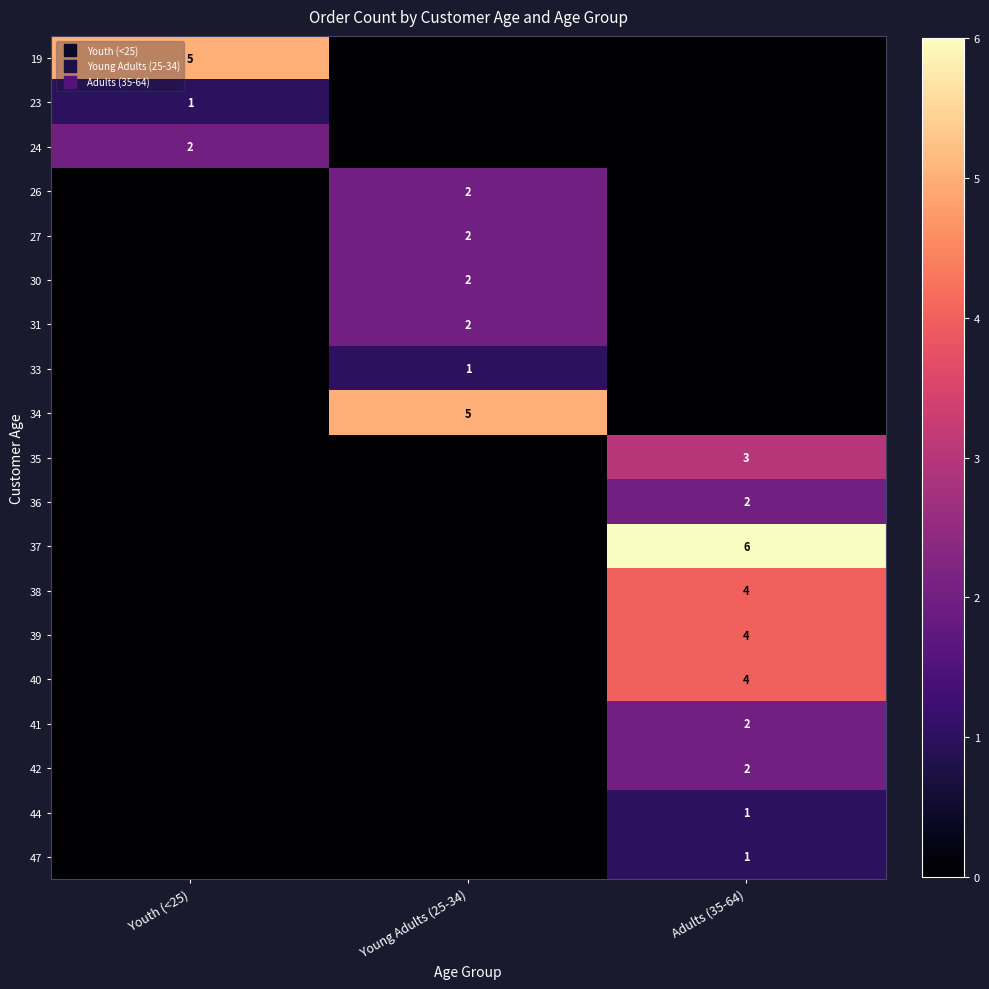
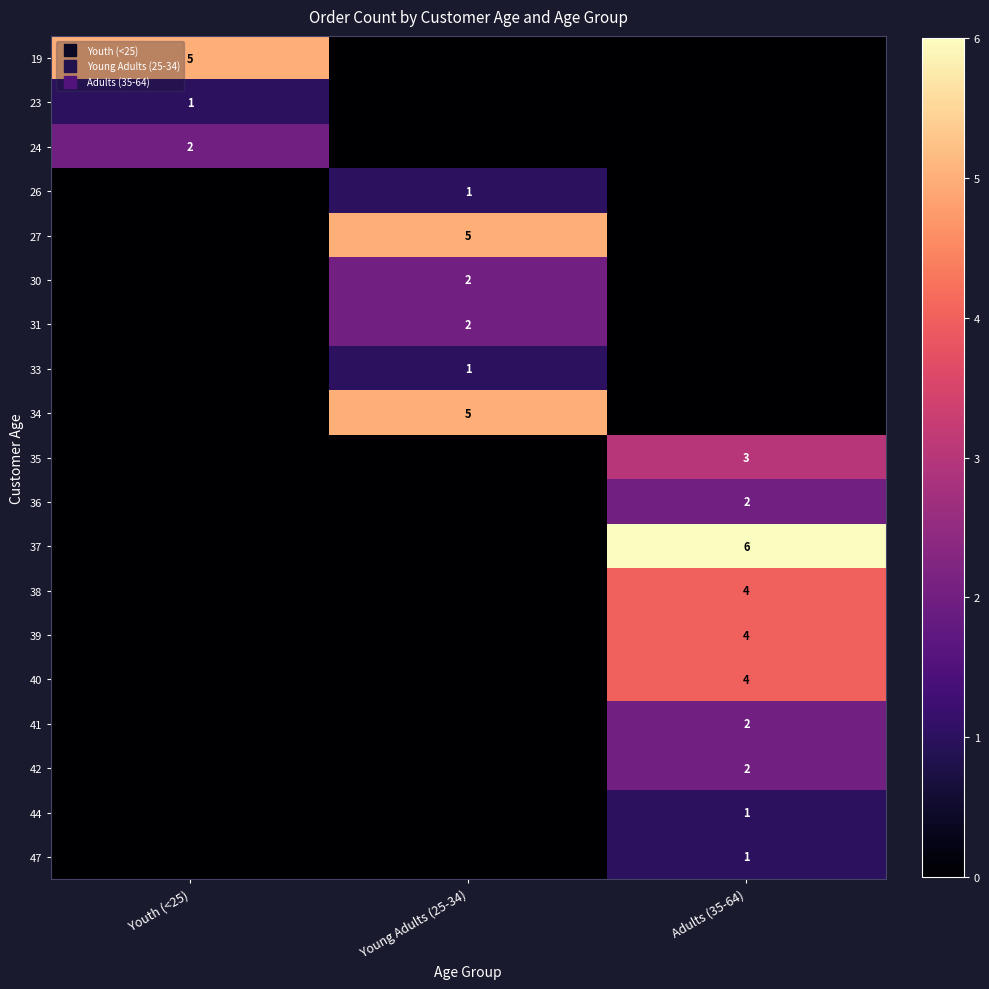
26, Young Adults (25-34): 2 -> 1
27, Young Adults (25-34): 2 -> 5
